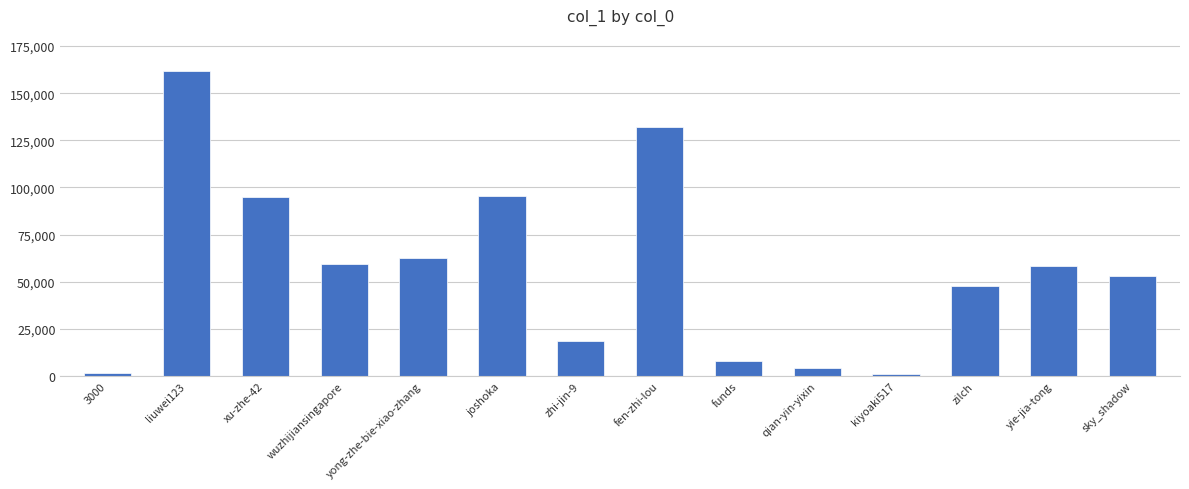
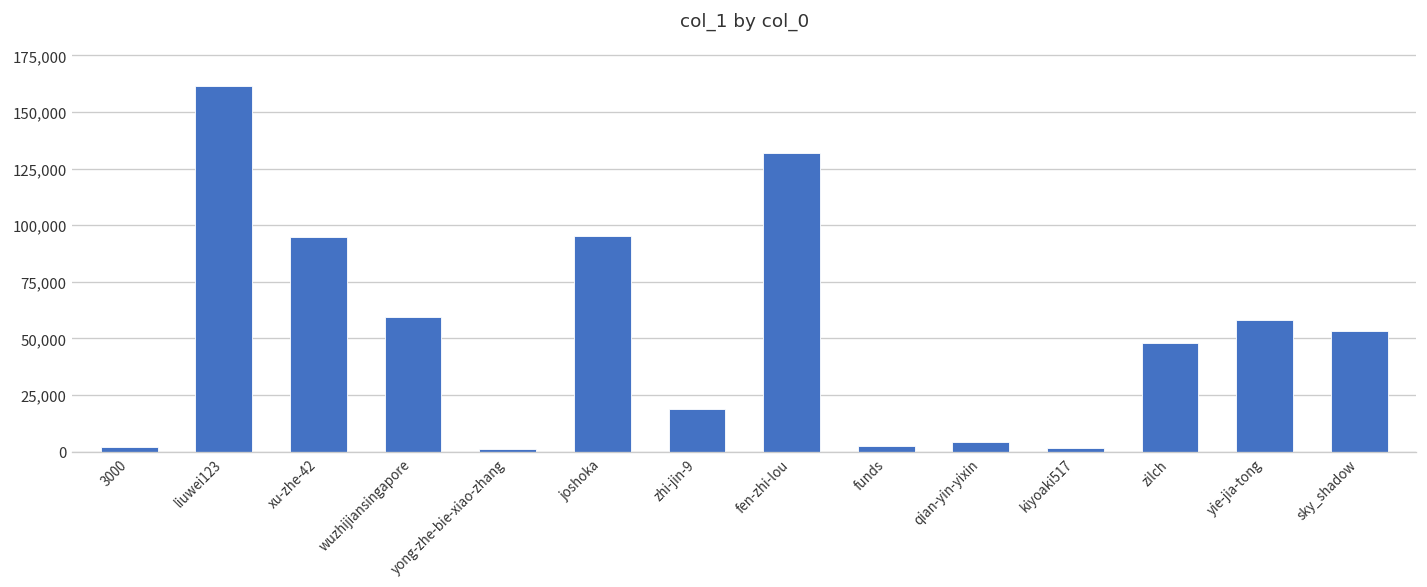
yong-zhe-bie-xiao-zhang: 63,000 -> 1,000
funds: 8,000 -> 3,000
